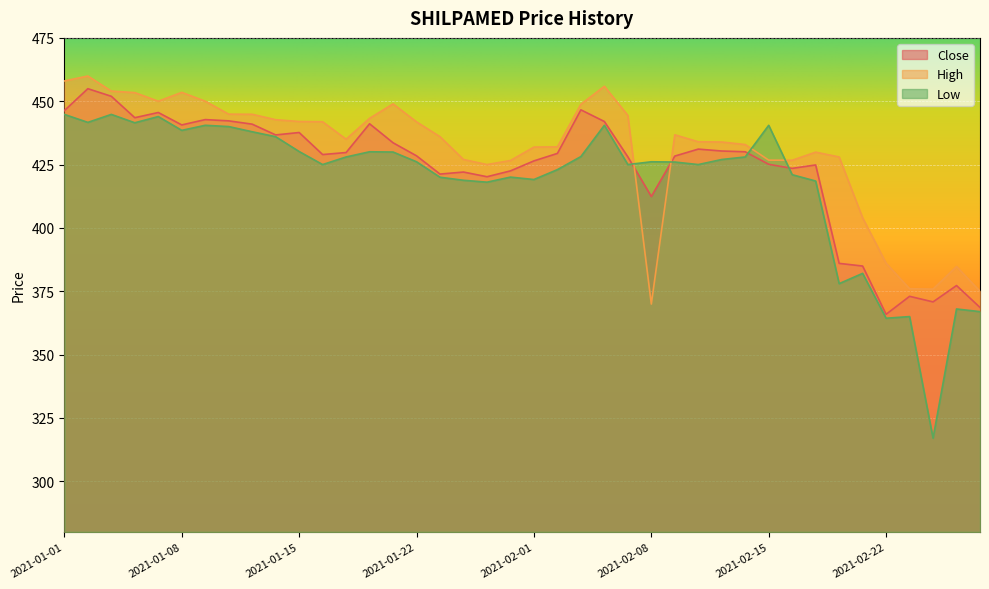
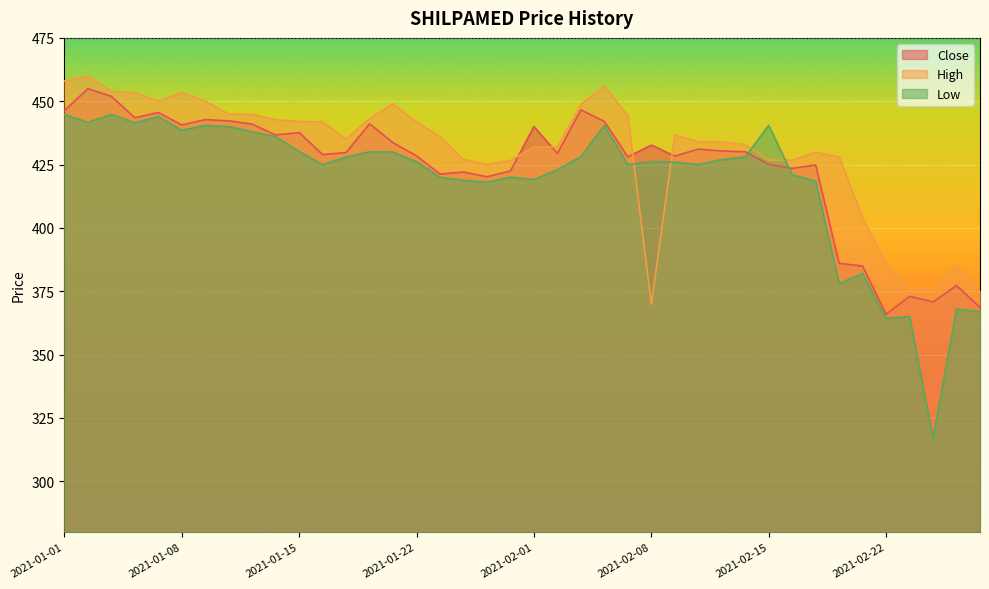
Close, 2021-02-01: 426 -> 440
Close, 2021-02-08: 412 -> 433
